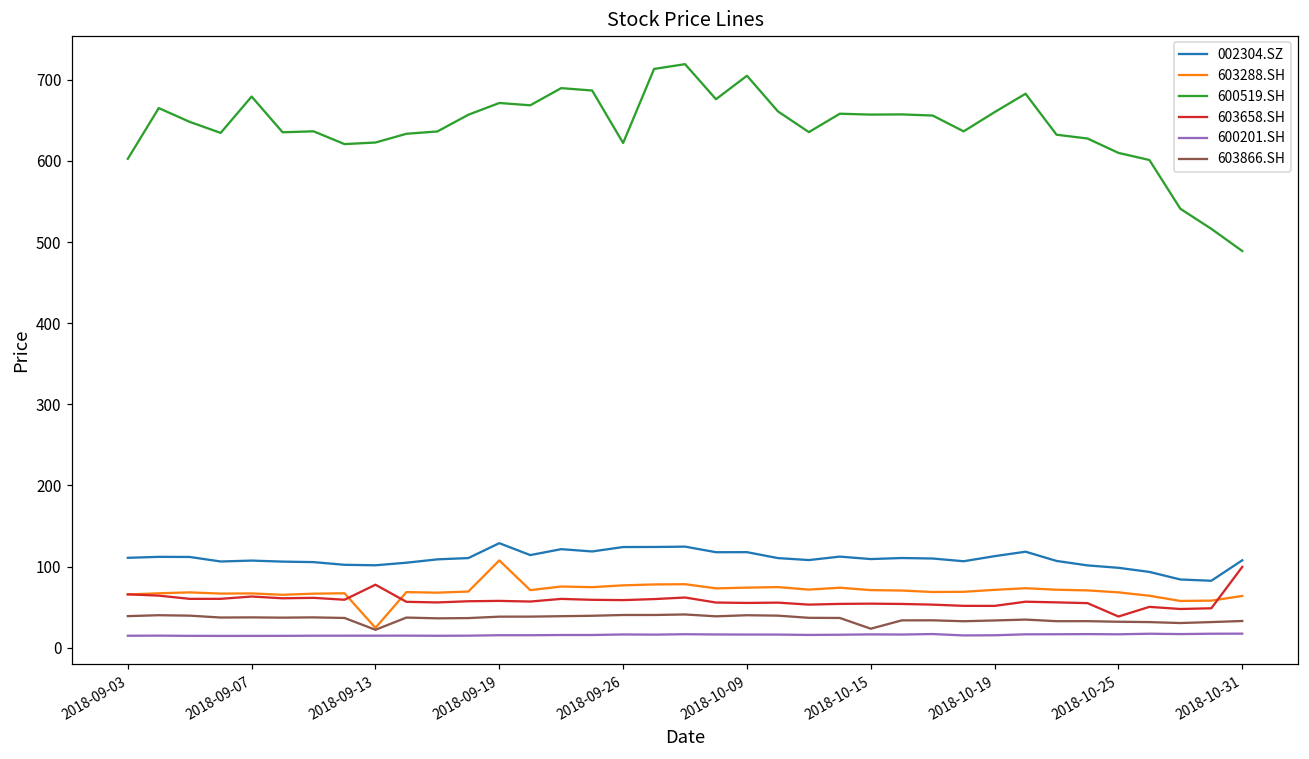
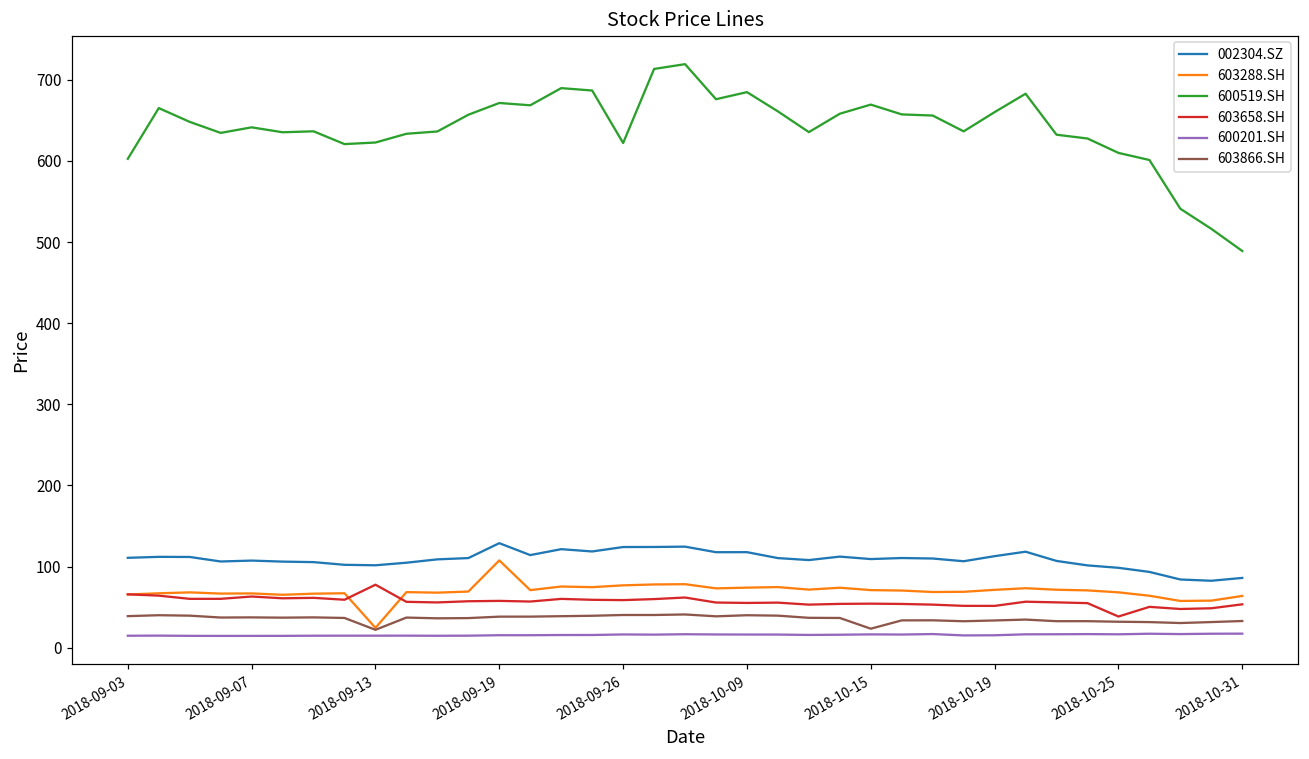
600519.SH, 2018-09-07: 680 -> 640
600519.SH, 2018-10-09: 710 -> 680
600519.SH, 2018-10-15: 660 -> 670
002304.SZ, 2018-10-31: 110 -> 90
603658.SH, 2018-10-31: 100 -> 50
